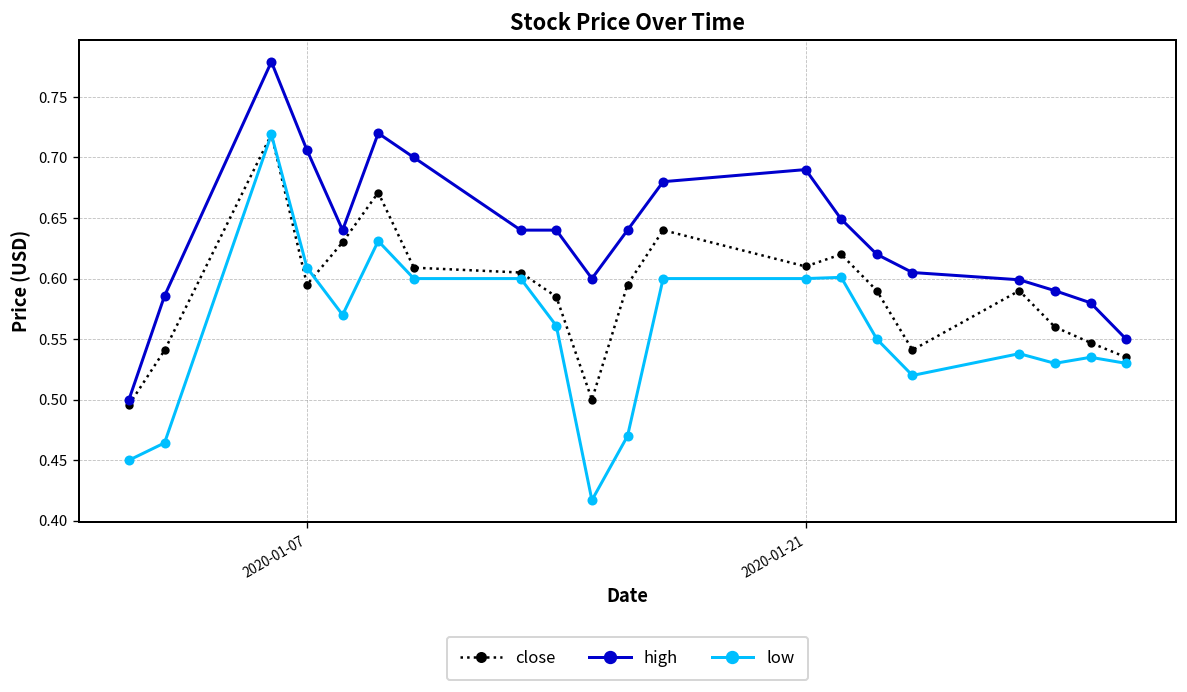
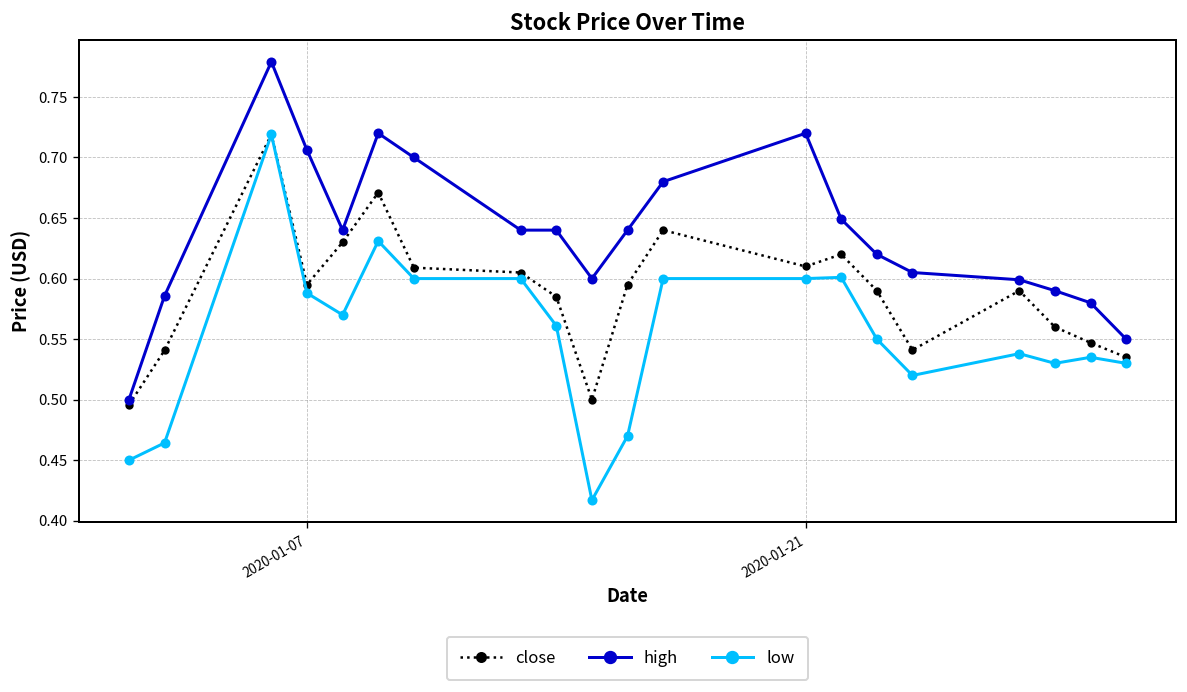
low, 2020-01-07: 0.609 -> 0.588
high, 2020-01-21: 0.69 -> 0.72
